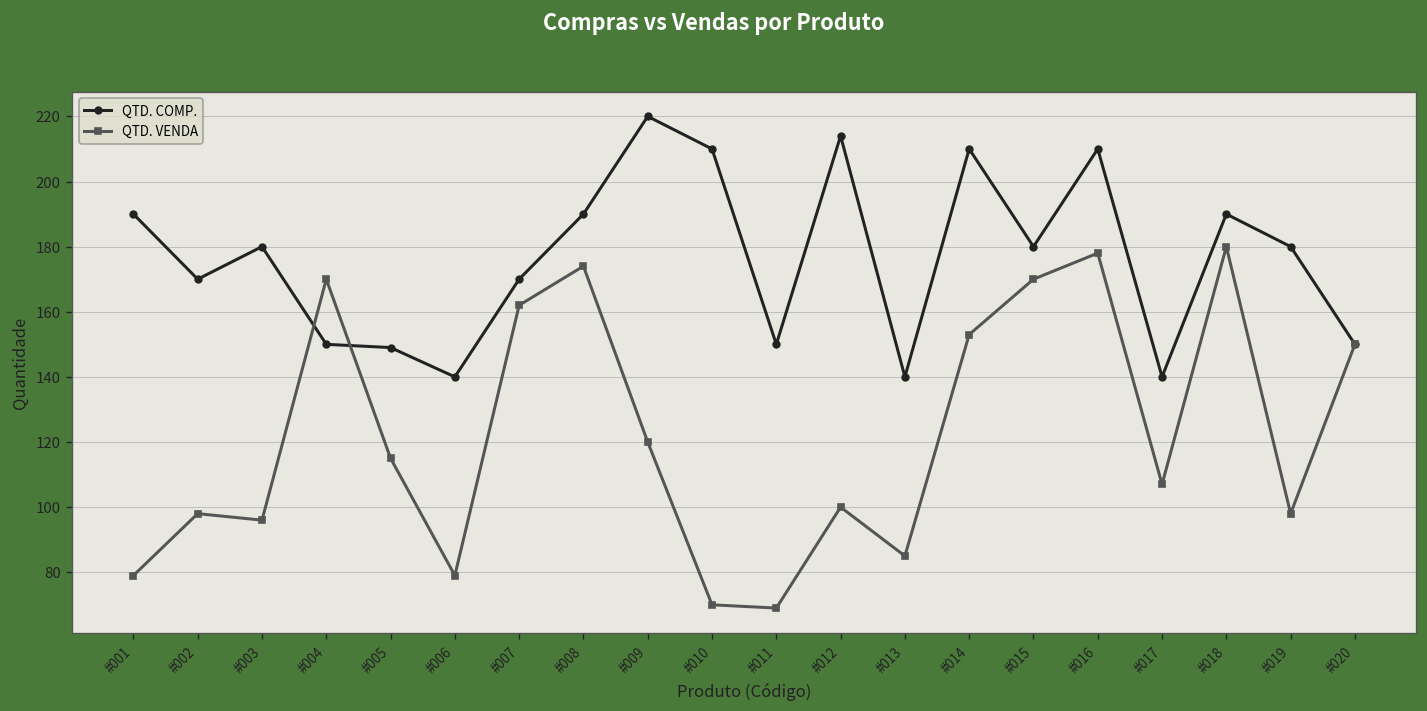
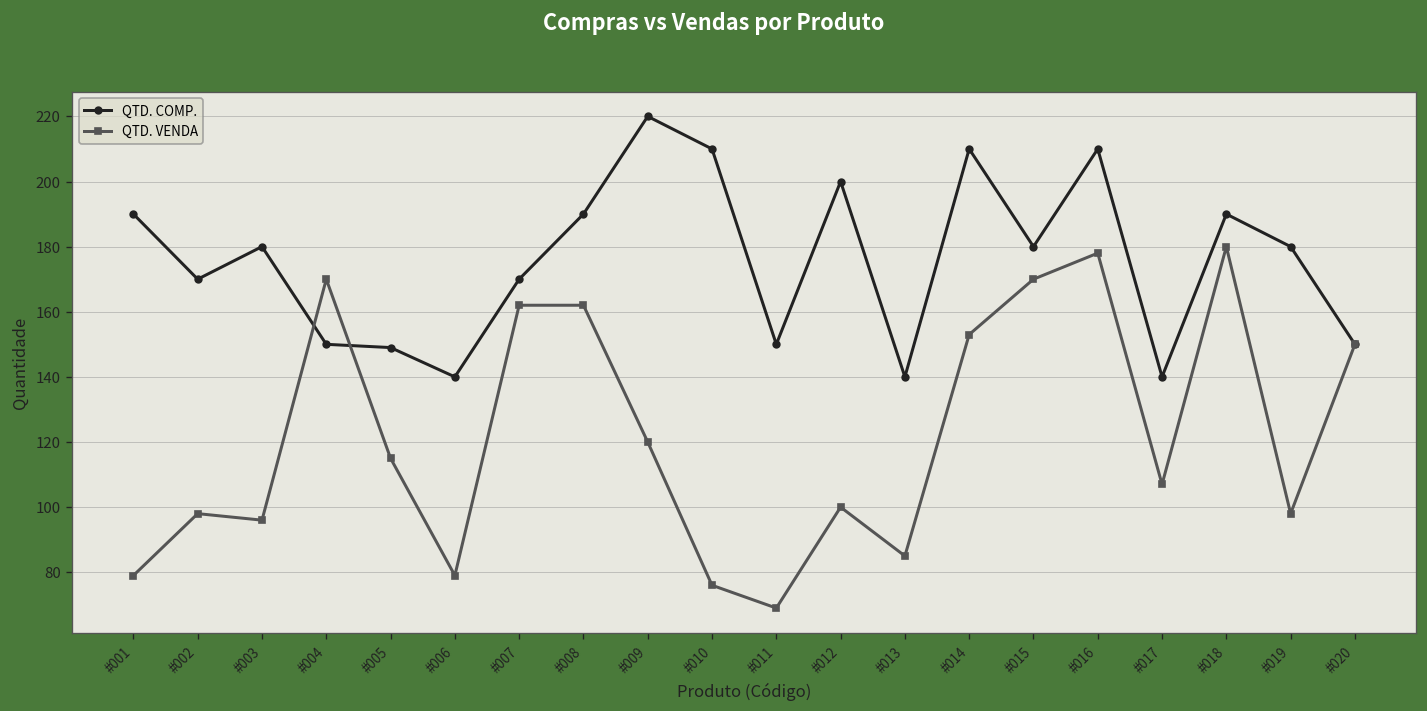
QTD. VENDA, #008: 174 -> 162
QTD. VENDA, #010: 70 -> 76
QTD. COMP., #012: 214 -> 200
